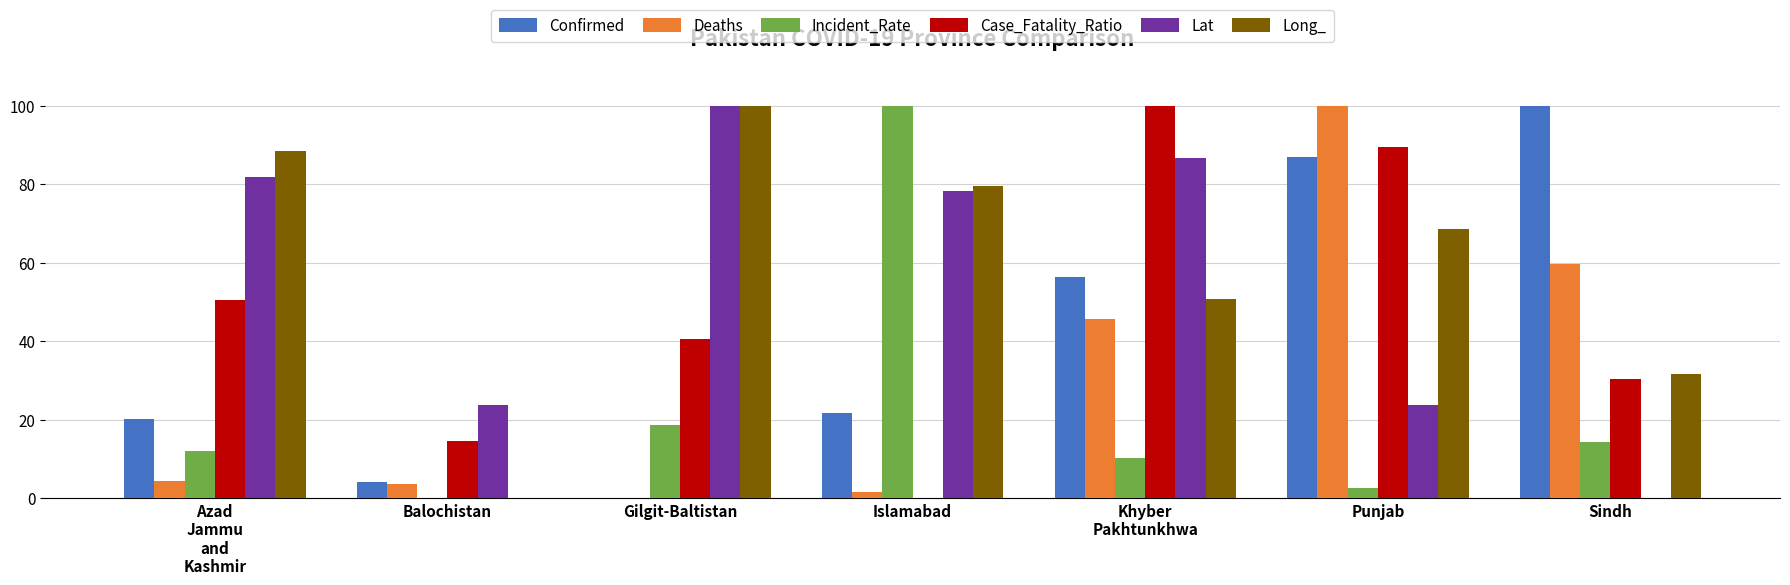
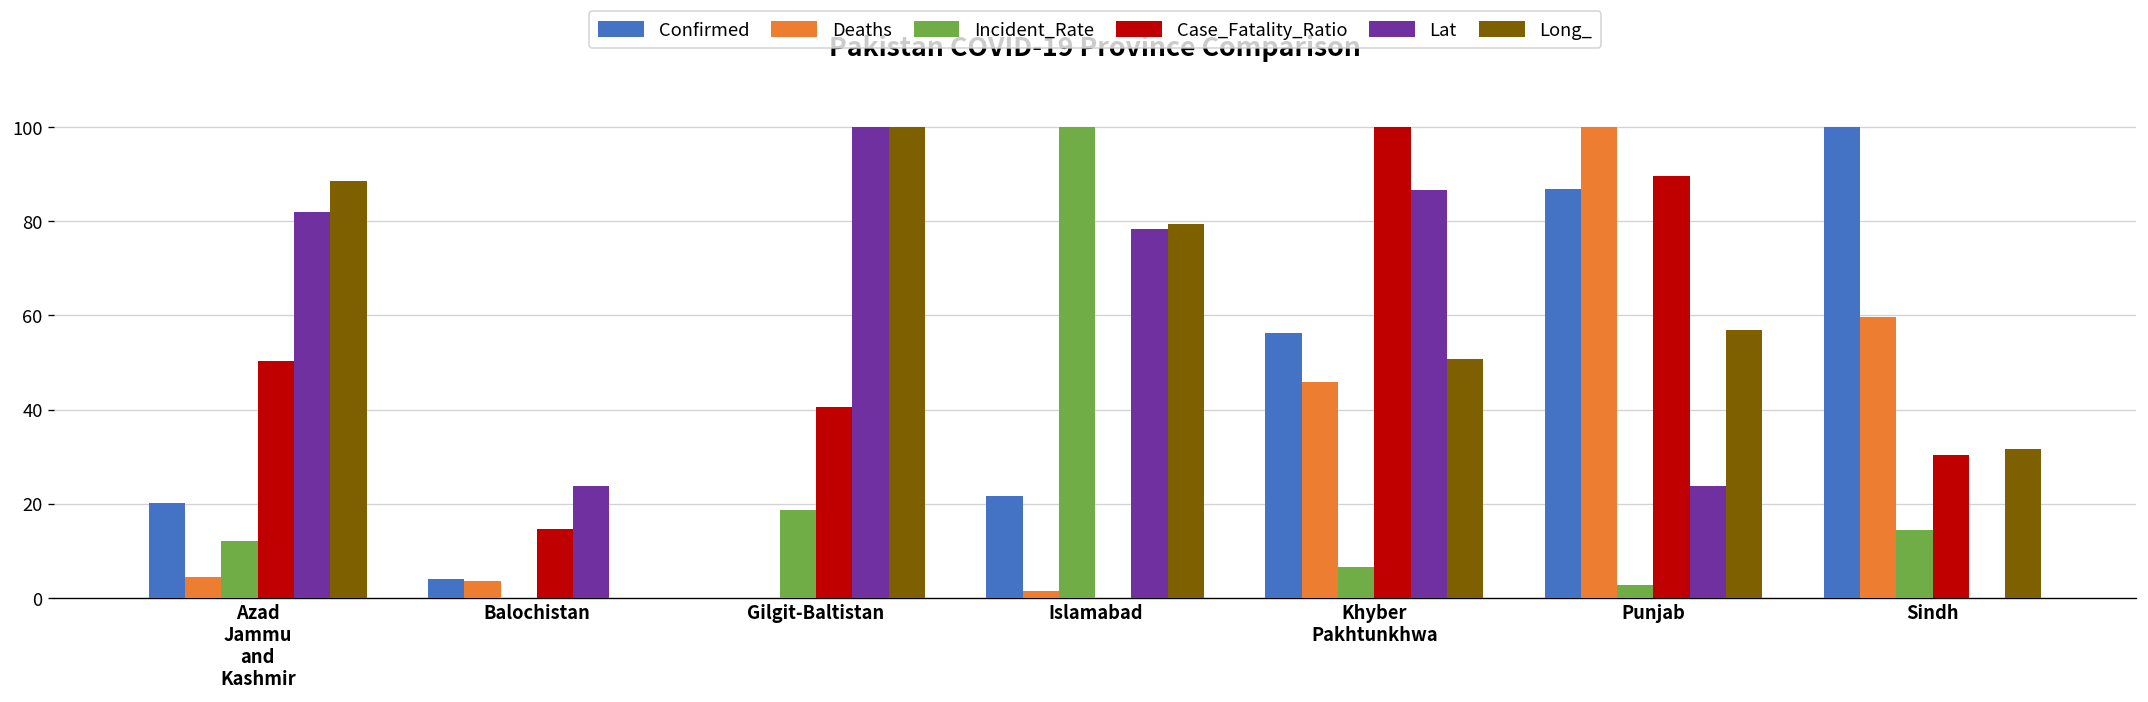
Incident_Rate, Khyber Pakhtunkhwa: 10 -> 7
Long_, Punjab: 69 -> 57
